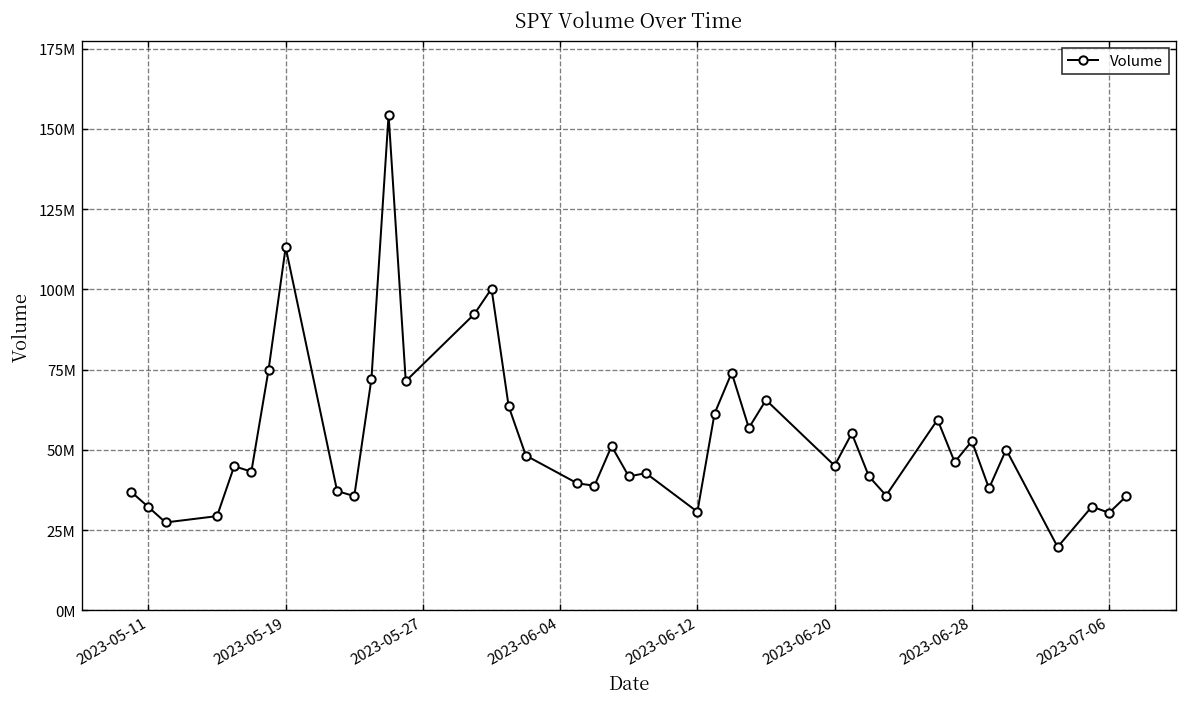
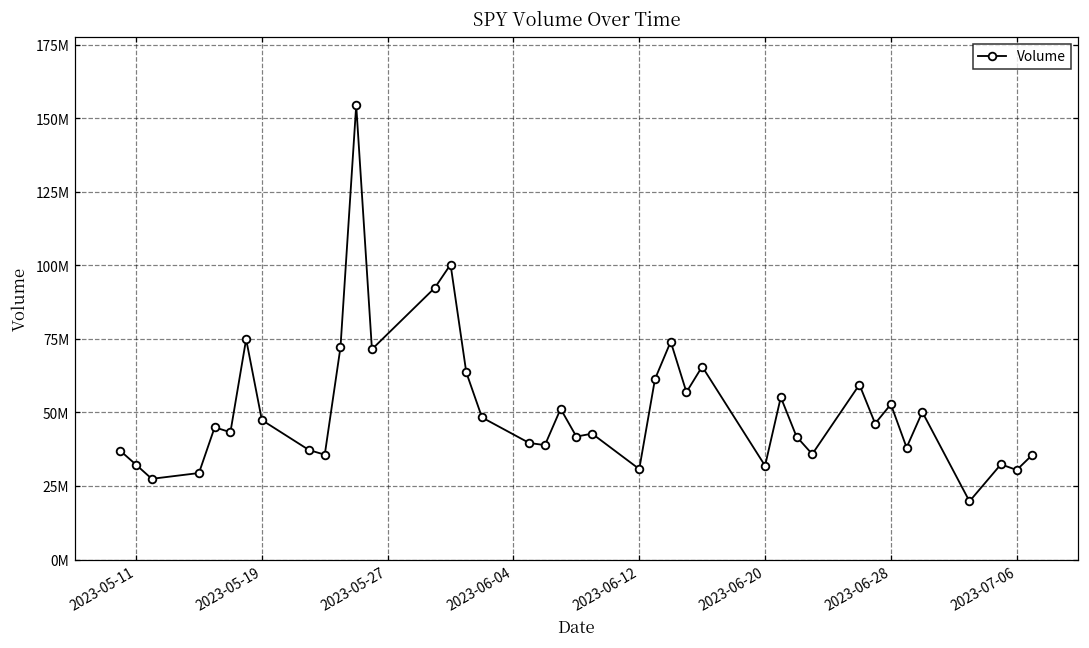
2023-05-19: 113000000 -> 47000000
2023-06-20: 45000000 -> 32000000
